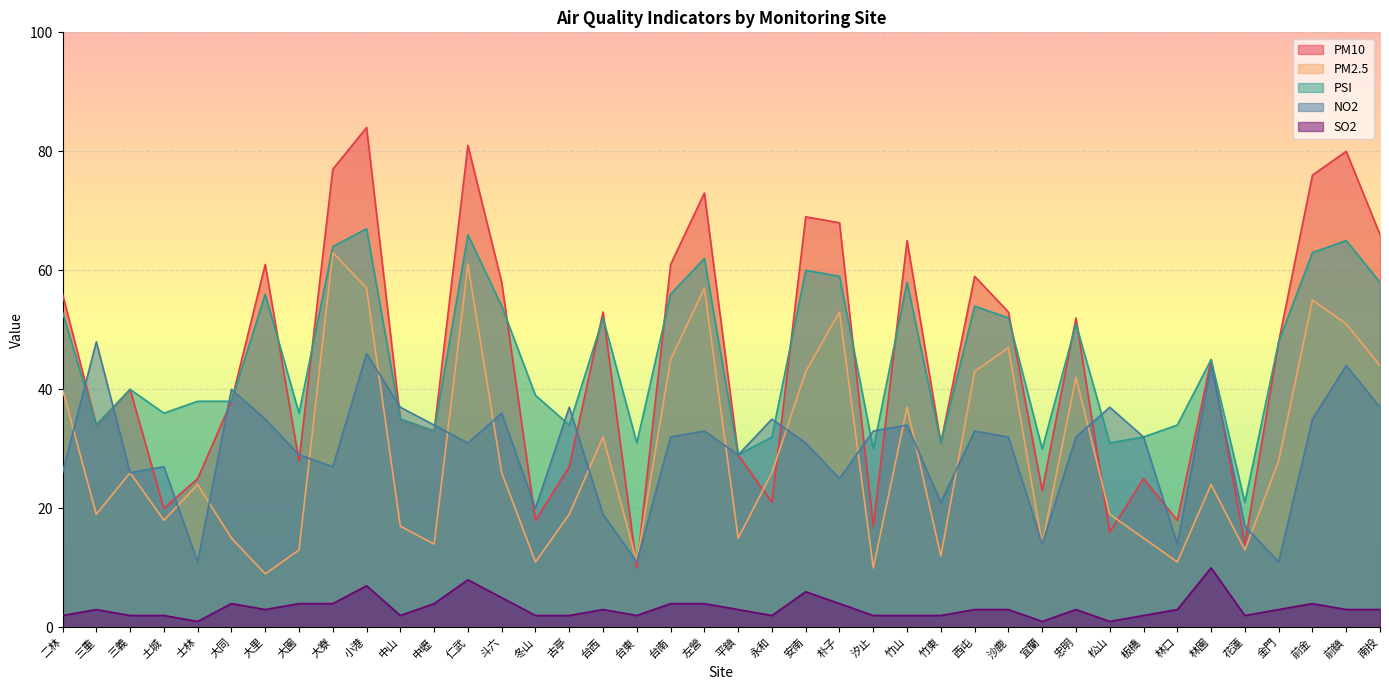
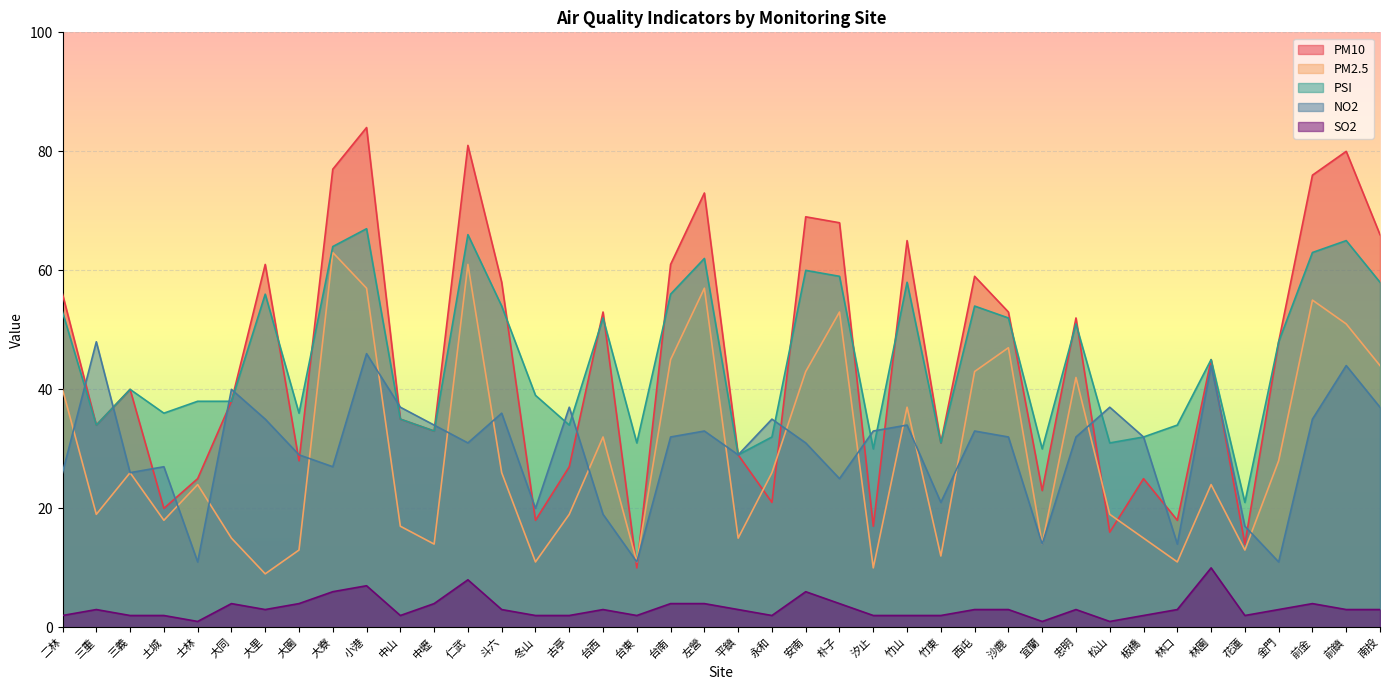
SO2, 大寮: 4 -> 6
SO2, 斗六: 5 -> 3
